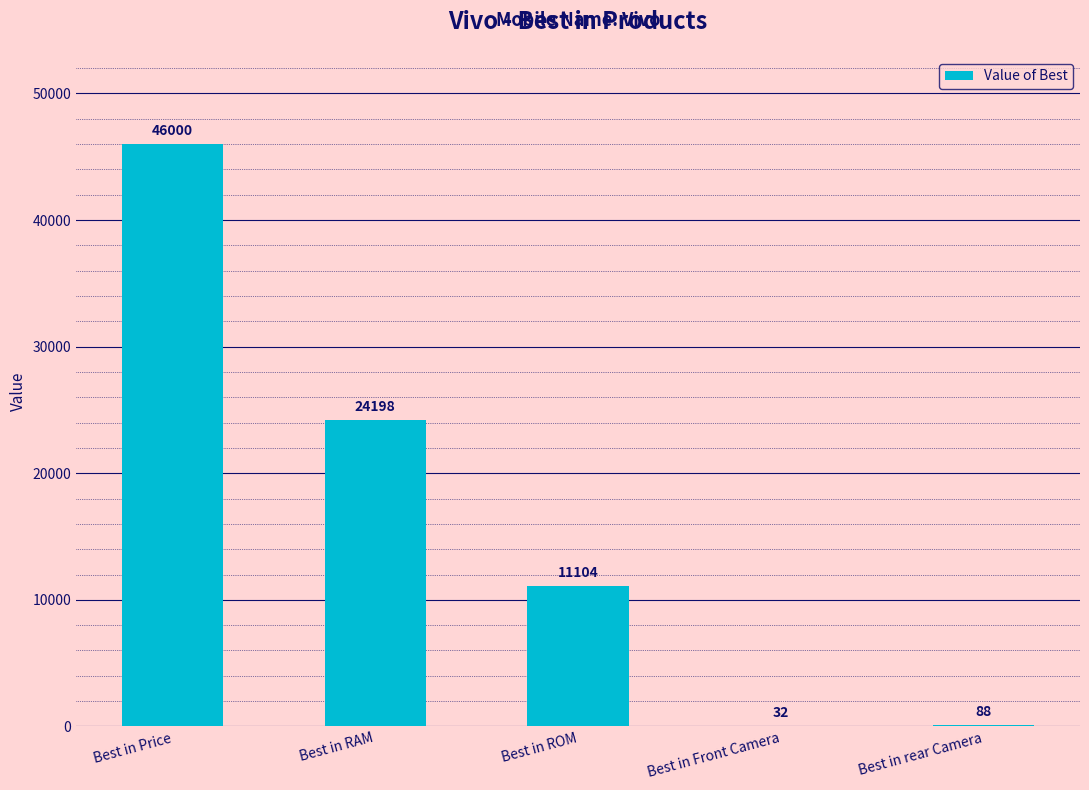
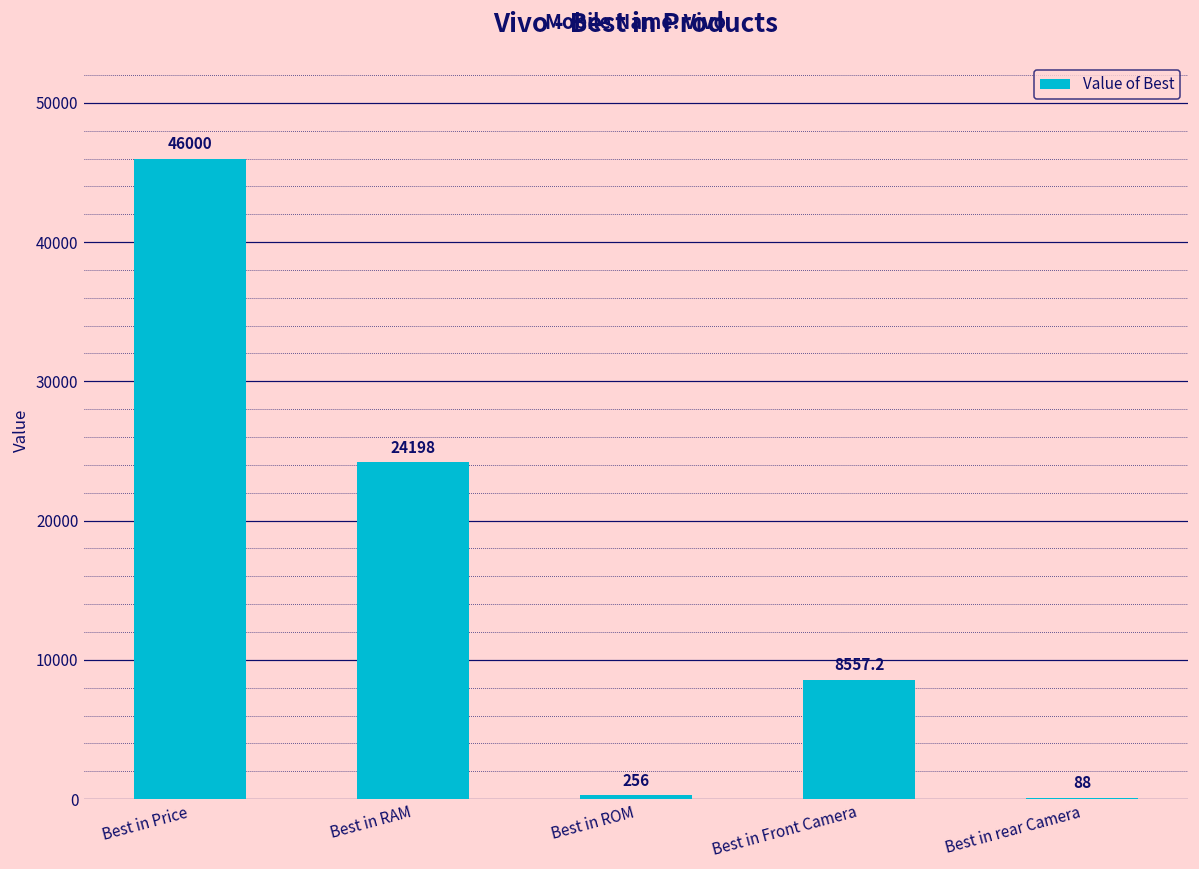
Best in ROM: 11104 -> 256
Best in Front Camera: 32 -> 8557.2
